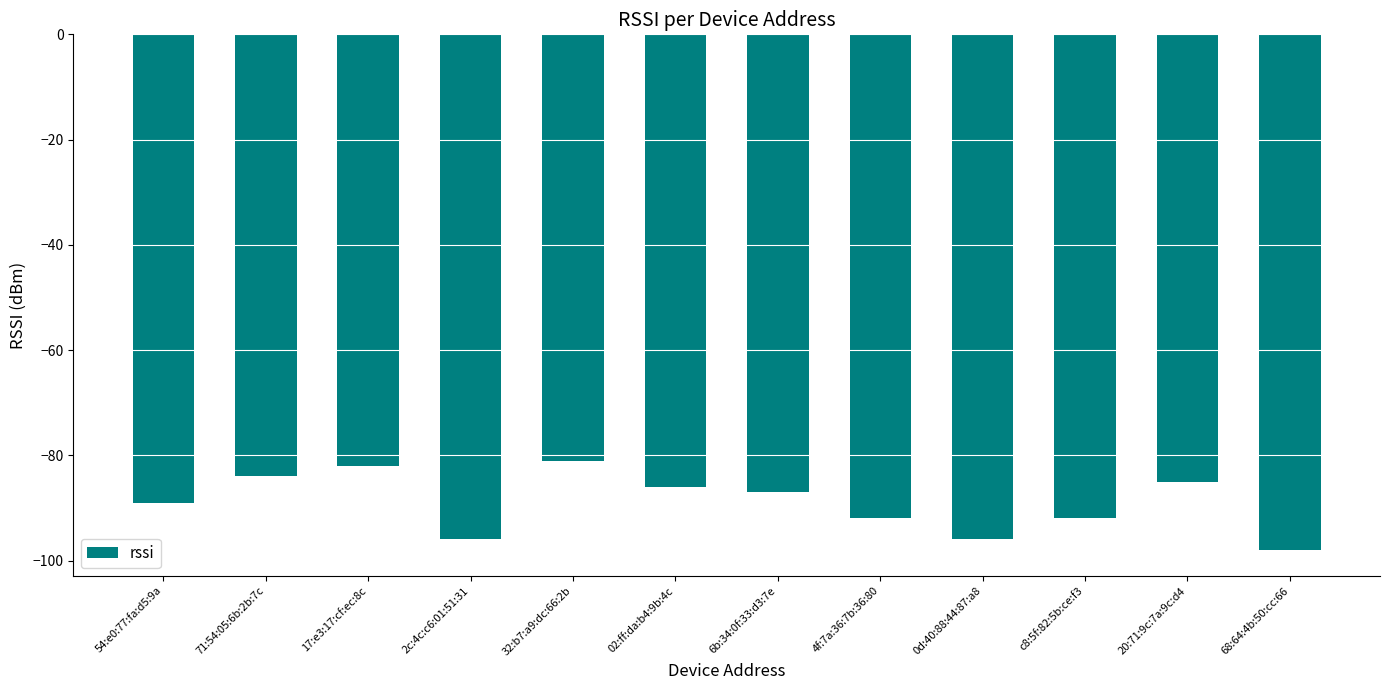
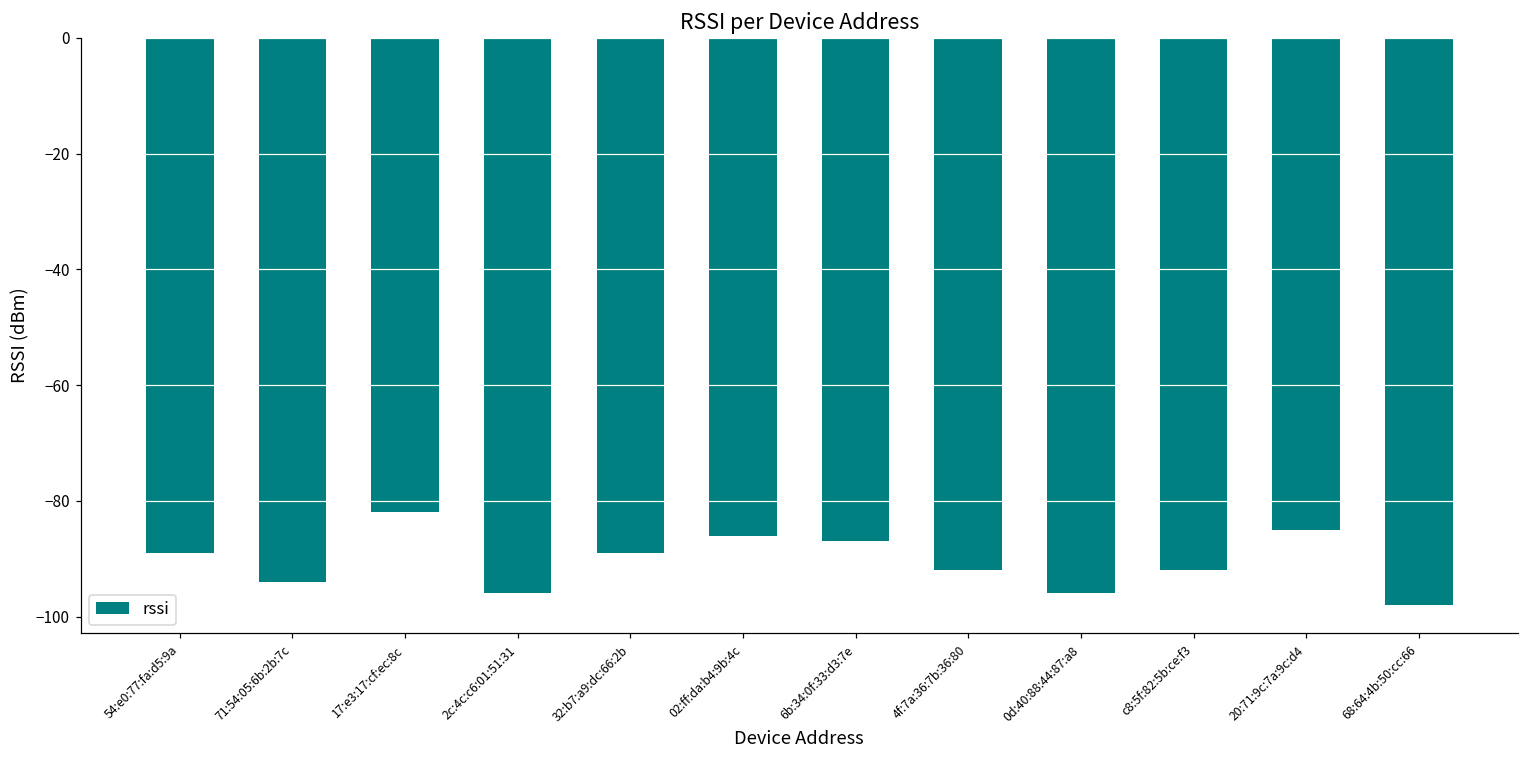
71:54:05:6b:2b:7c: -84 -> -94
32:b7:a9:dc:66:2b: -81 -> -89
